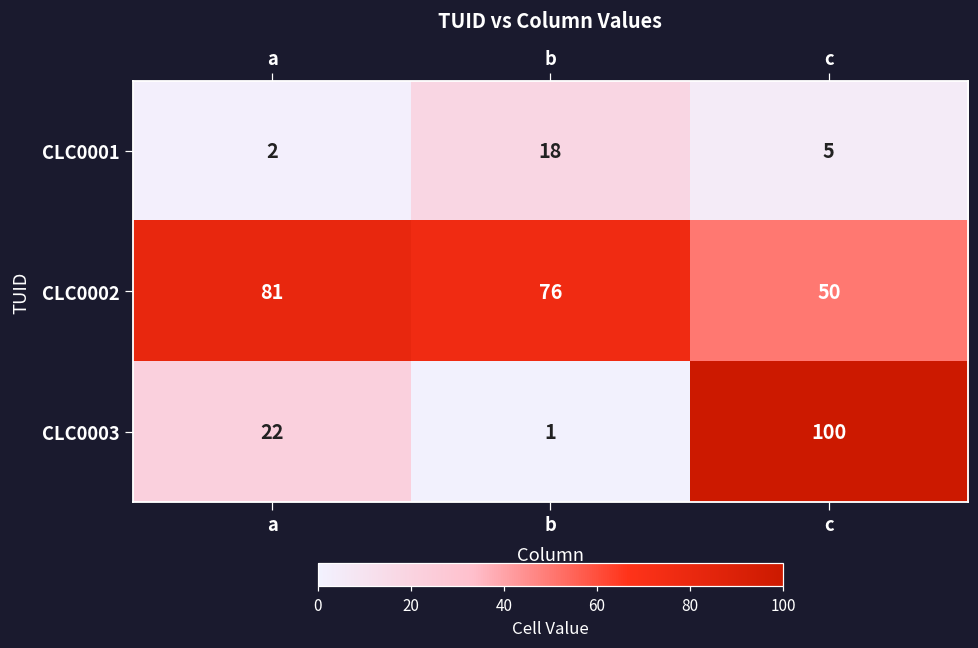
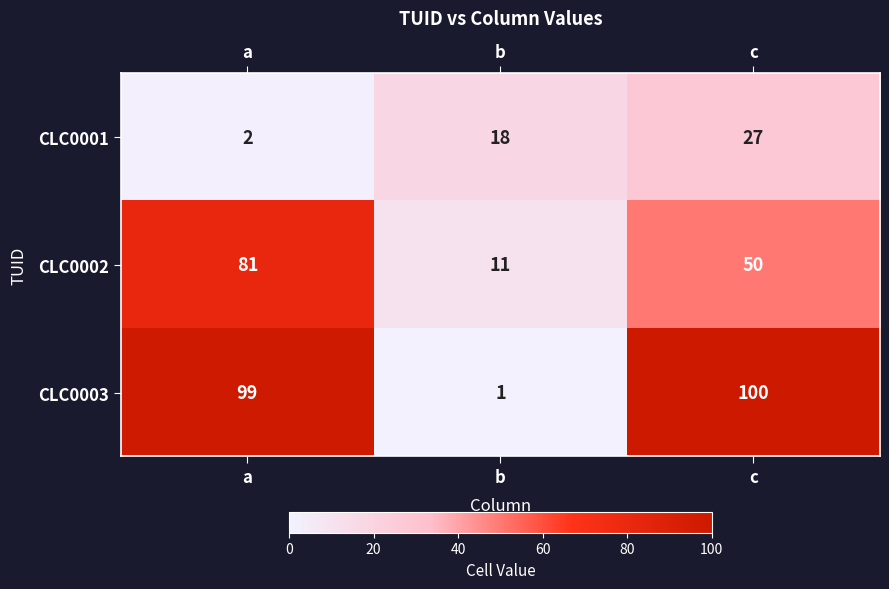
CLC0001, c: 5 -> 27
CLC0002, b: 76 -> 11
CLC0003, a: 22 -> 99
